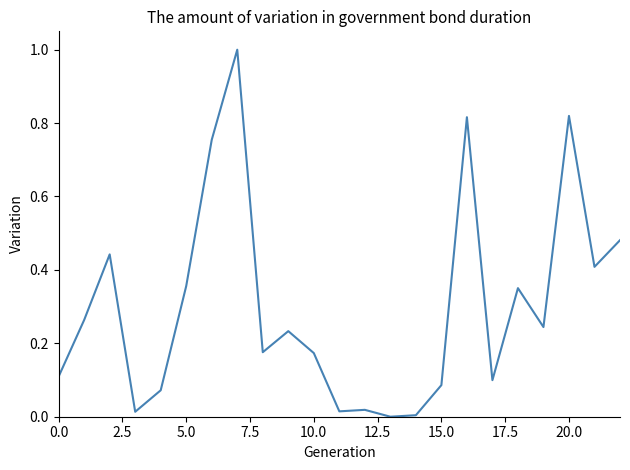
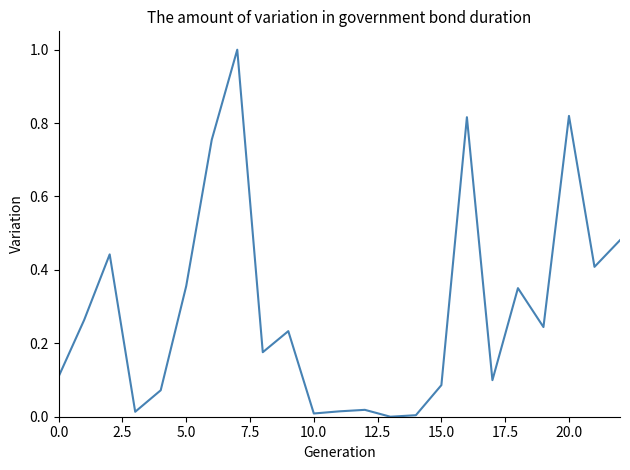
10.0: 0.17 -> 0.01
